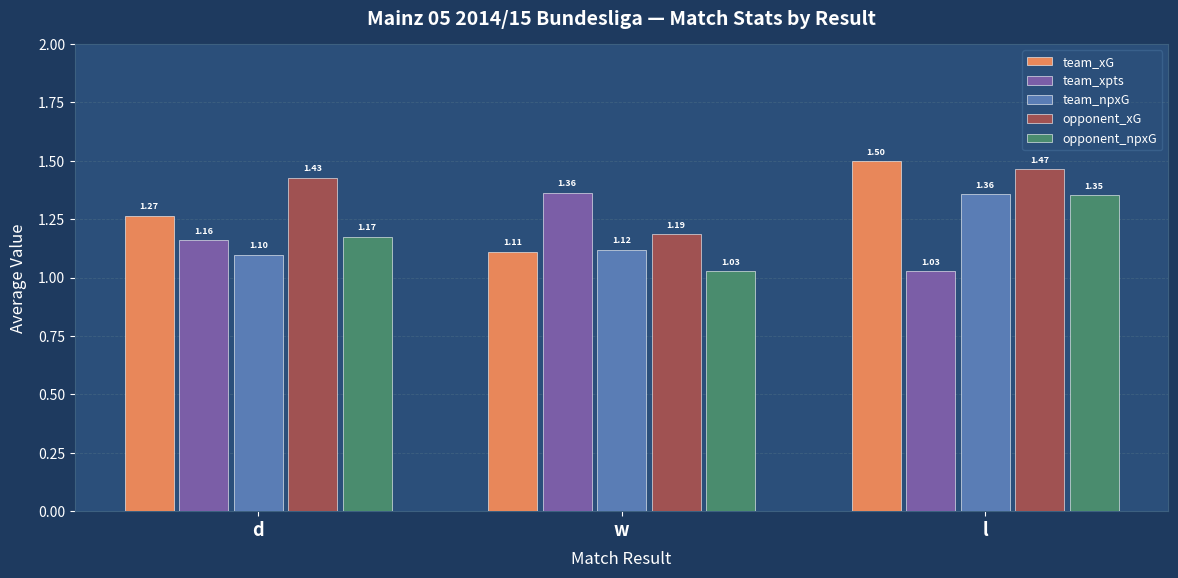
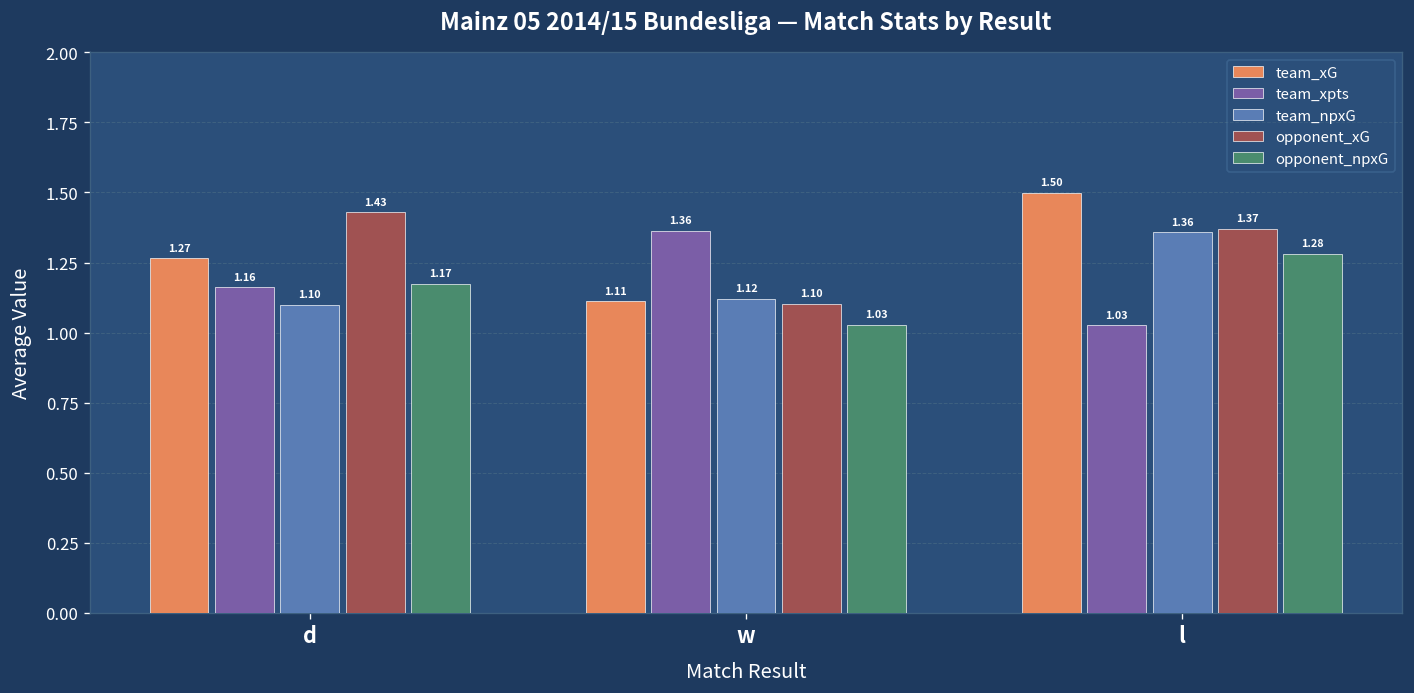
opponent_xG, w: 1.19 -> 1.10
opponent_xG, l: 1.47 -> 1.37
opponent_npxG, l: 1.35 -> 1.28
